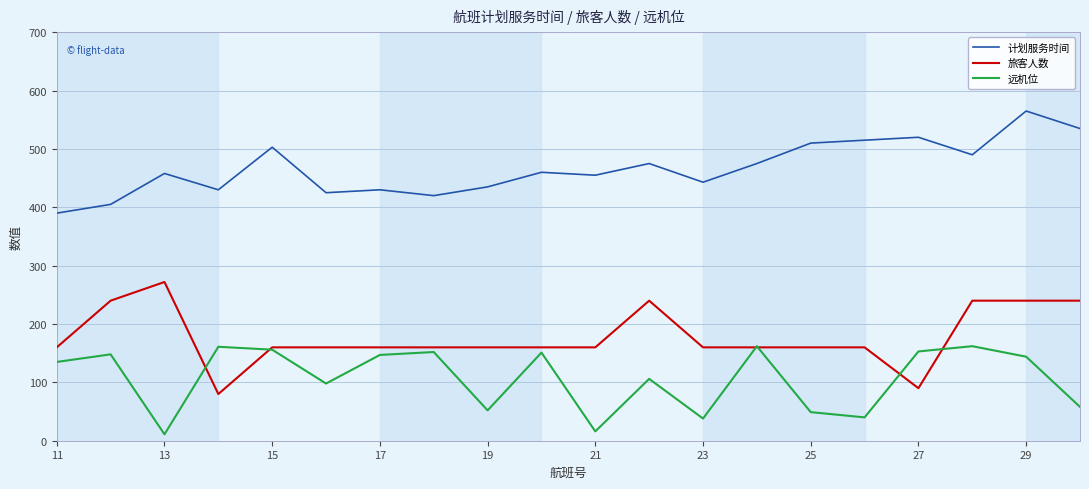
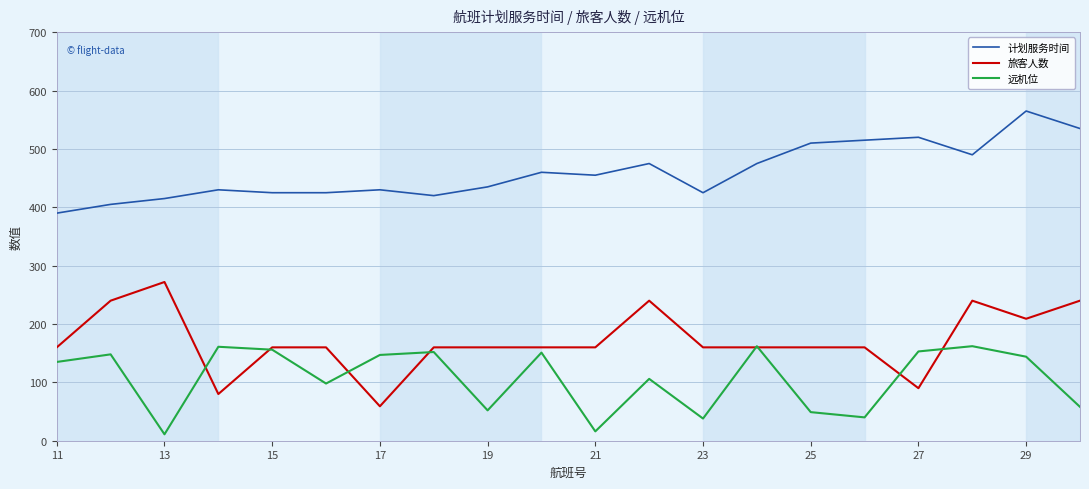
计划服务时间, 13: 460 -> 420
计划服务时间, 15: 500 -> 430
旅客人数, 17: 160 -> 60
计划服务时间, 23: 440 -> 430
旅客人数, 29: 240 -> 210
